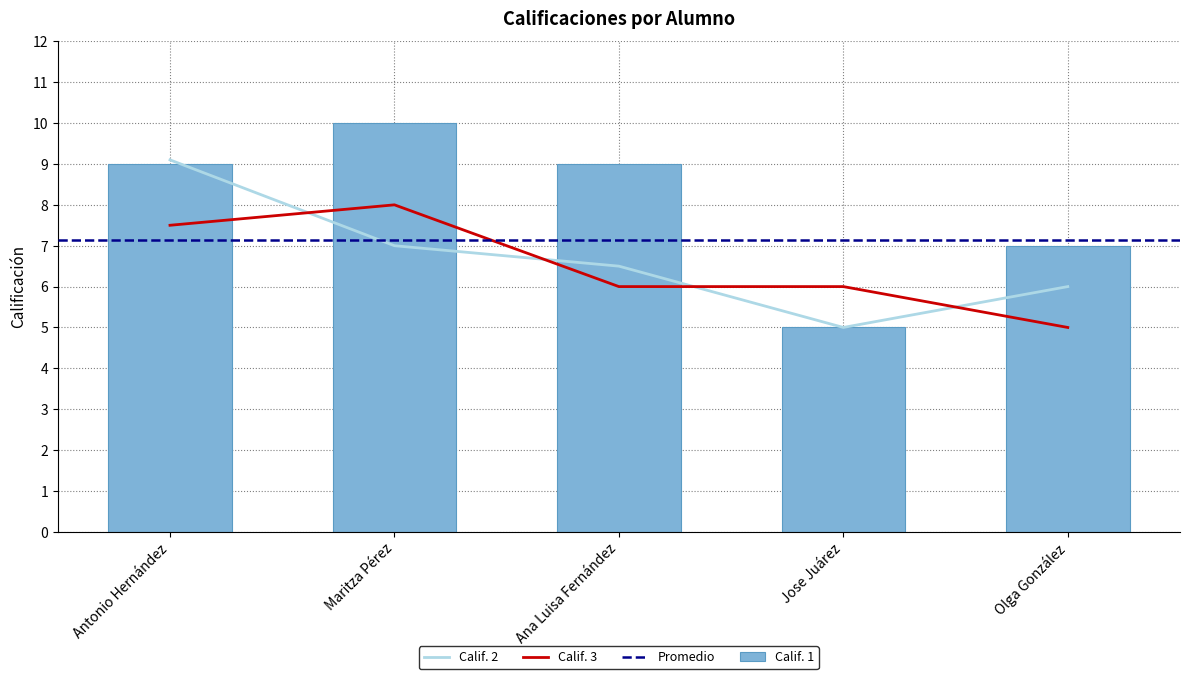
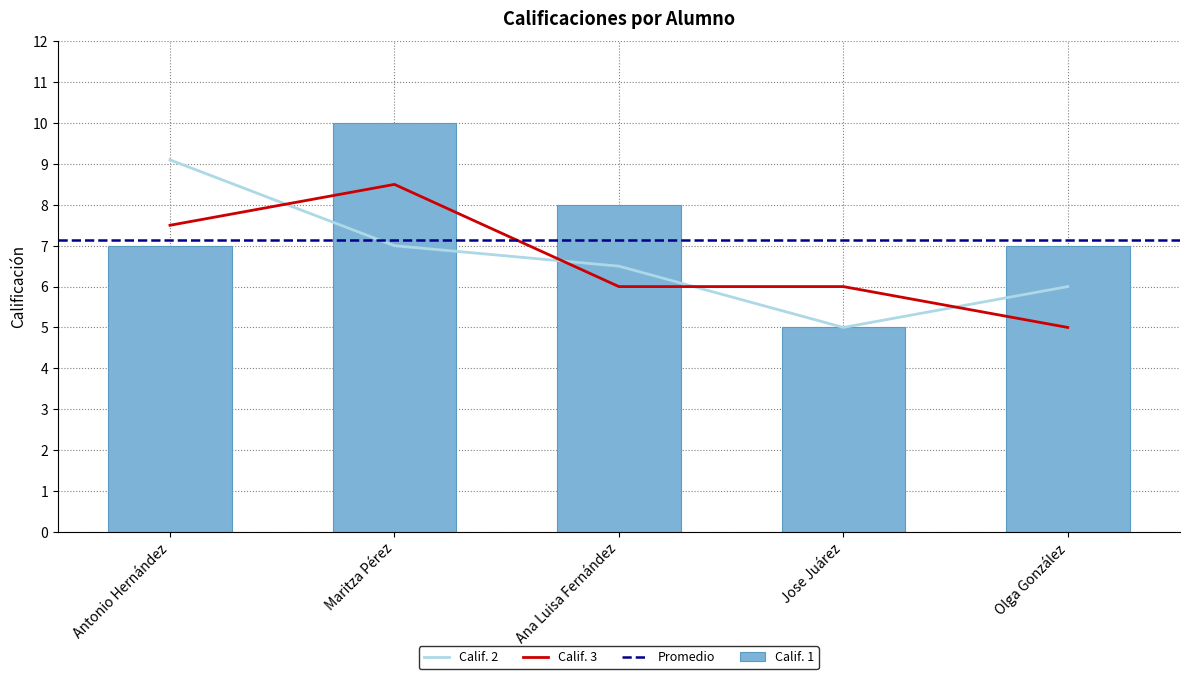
Calif. 1, Antonio Hernández: 9 -> 7
Calif. 3, Maritza Pérez: 8.0 -> 8.5
Calif. 1, Ana Luisa Fernández: 9 -> 8
